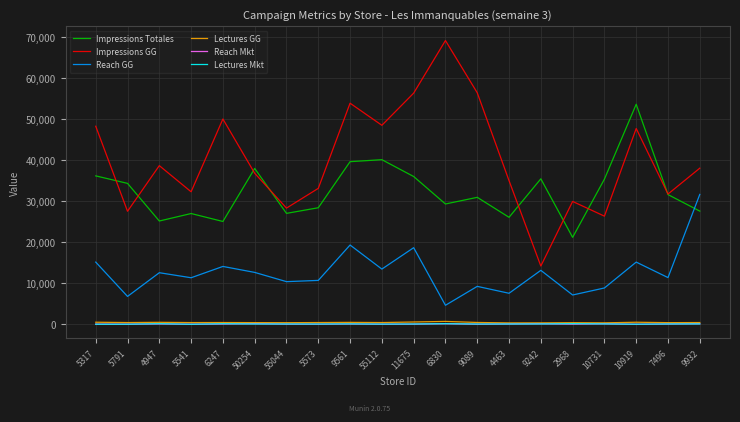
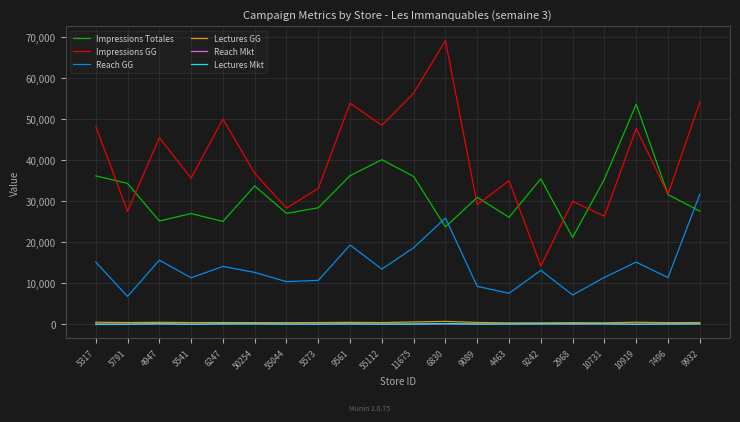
Impressions GG, 4947: 39,000 -> 45,000
Reach GG, 4947: 13,000 -> 16,000
Impressions GG, 5541: 32,000 -> 36,000
Impressions Totales, 50254: 38,000 -> 34,000
Impressions Totales, 9561: 40,000 -> 36,000
Impressions Totales, 6830: 29,000 -> 24,000
Reach GG, 6830: 5,000 -> 26,000
Impressions GG, 9089: 56,000 -> 29,000
Reach GG, 10731: 9,000 -> 11,000
Impressions GG, 9932: 38,000 -> 54,000
